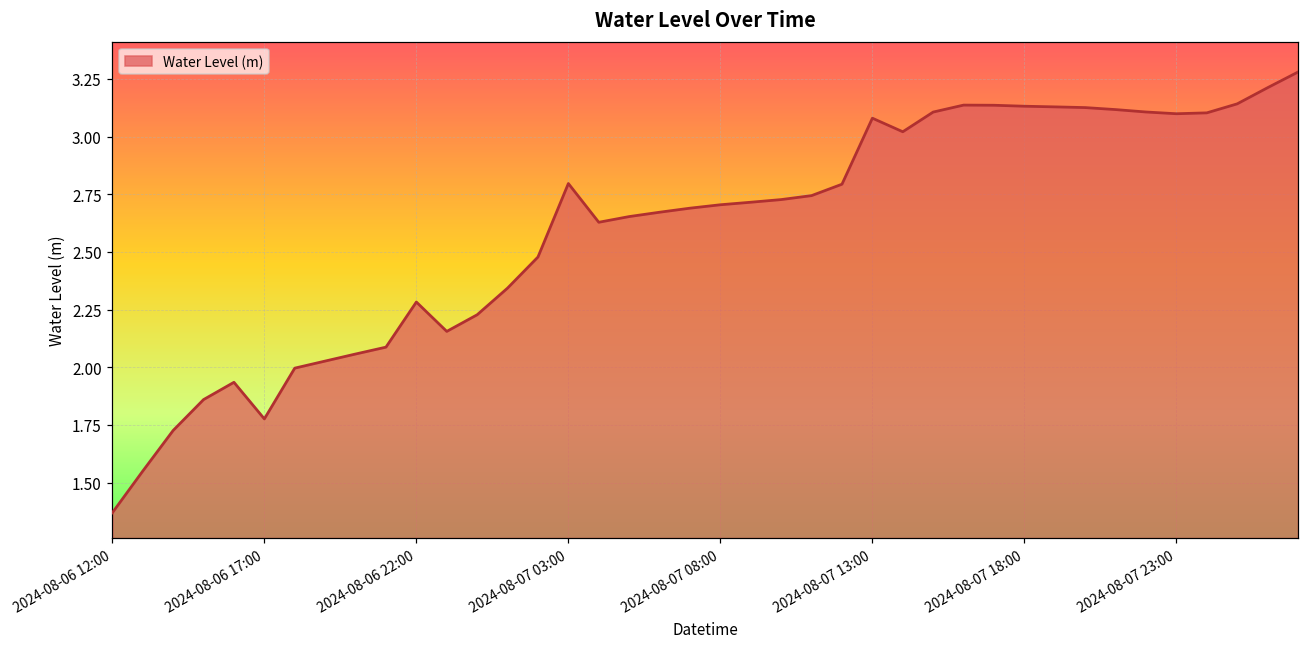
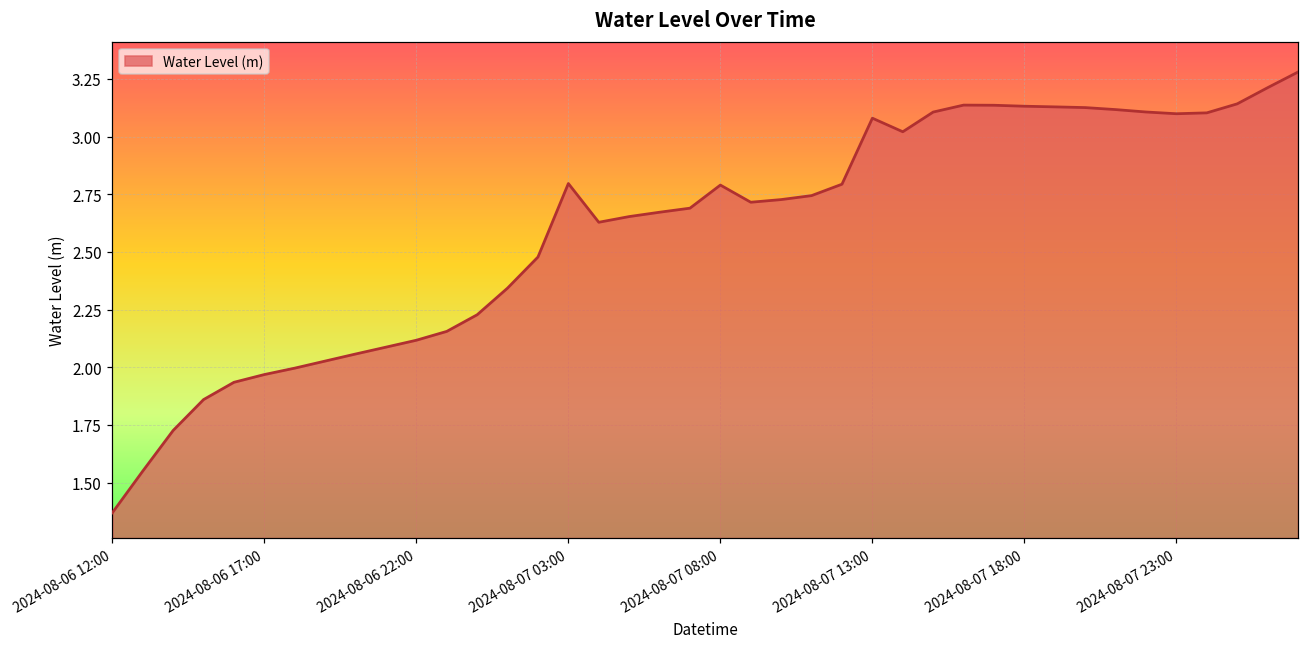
2024-08-06 17:00: 1.78 -> 1.97
2024-08-06 22:00: 2.28 -> 2.12
2024-08-07 08:00: 2.70 -> 2.79
